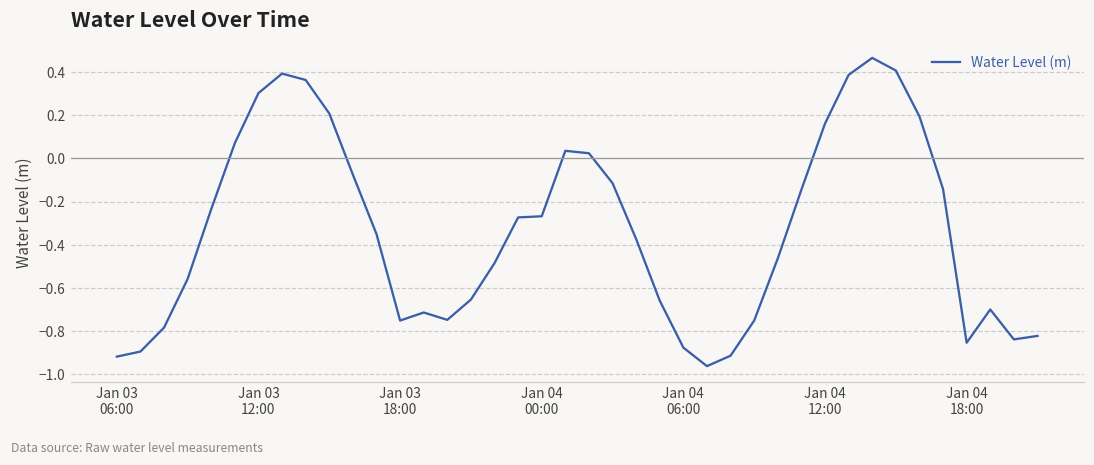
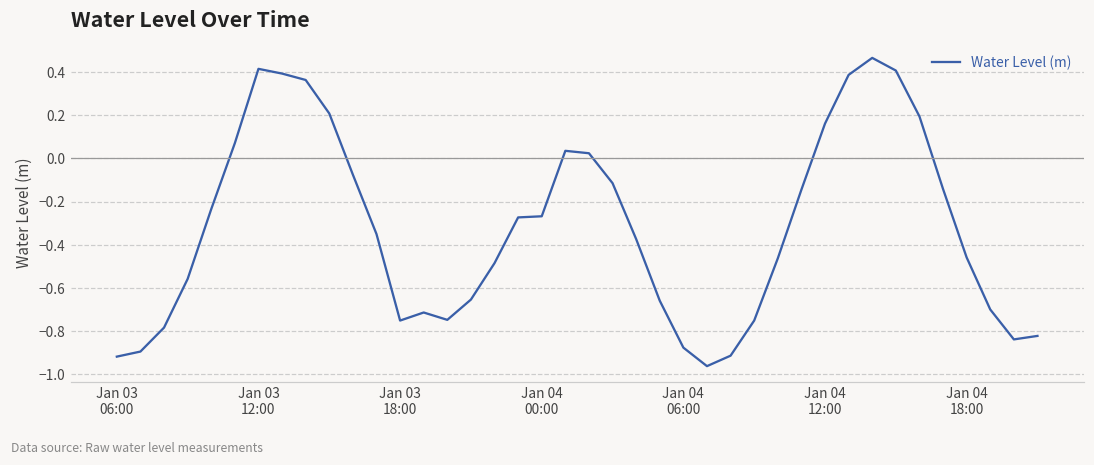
Jan 03 12:00: 0.30 -> 0.41
Jan 04 18:00: -0.85 -> -0.46
